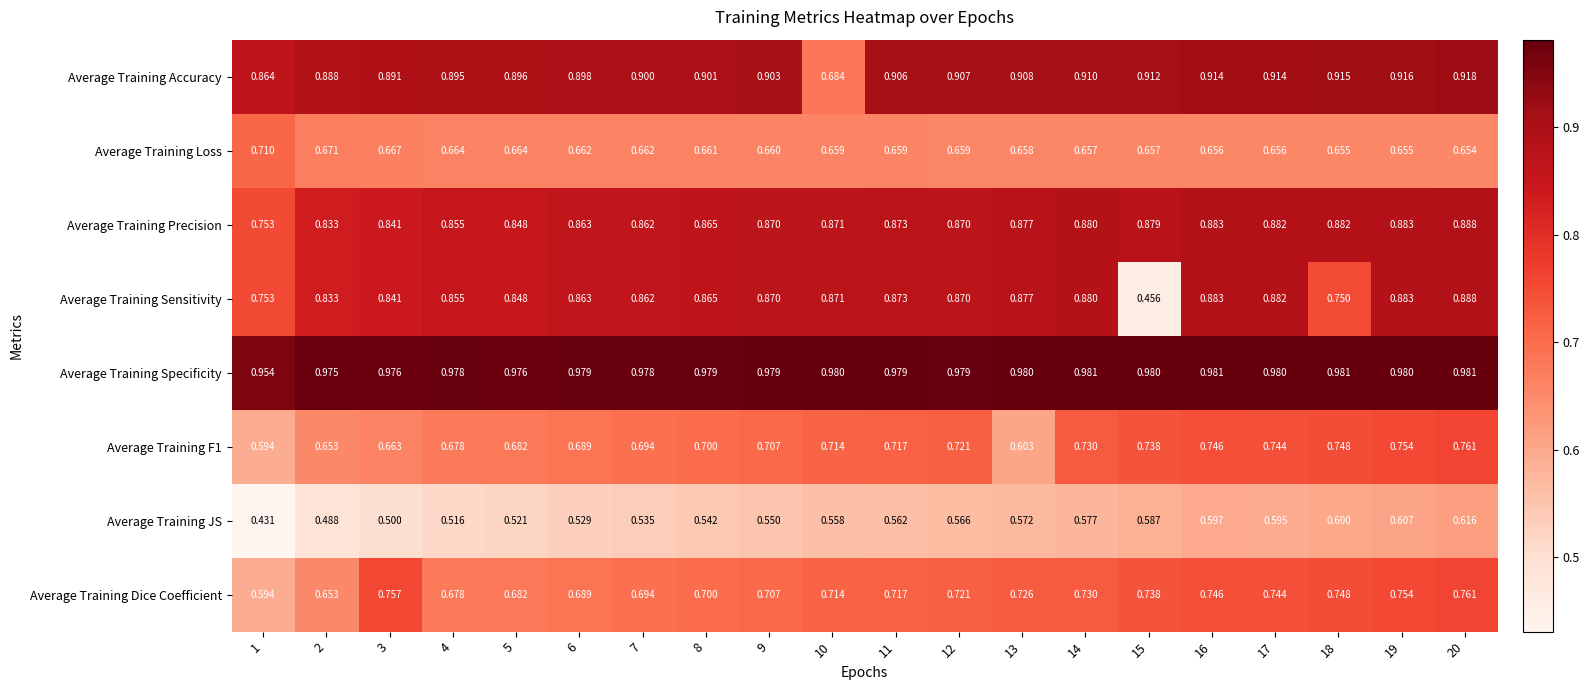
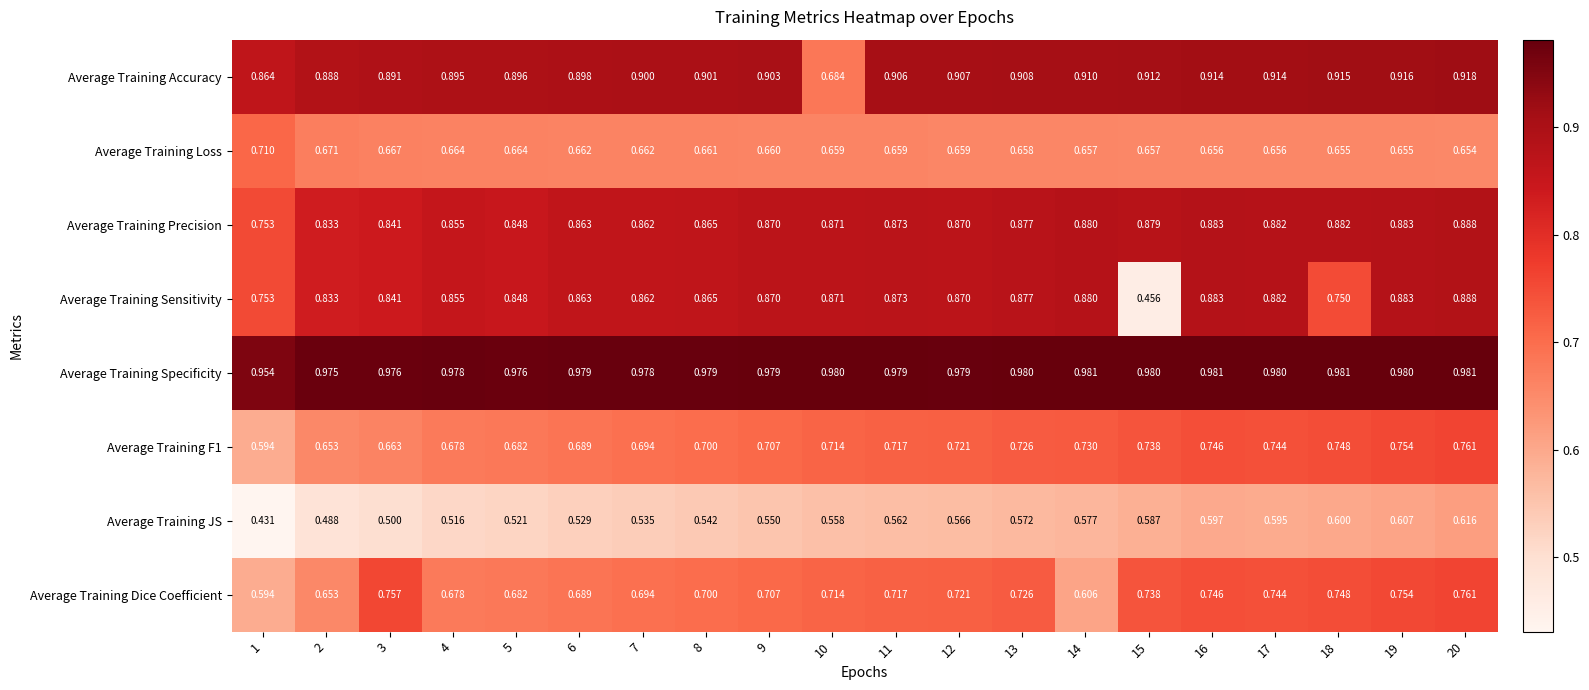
Average Training F1, 13: 0.603 -> 0.726
Average Training Dice Coefficient, 14: 0.730 -> 0.606
